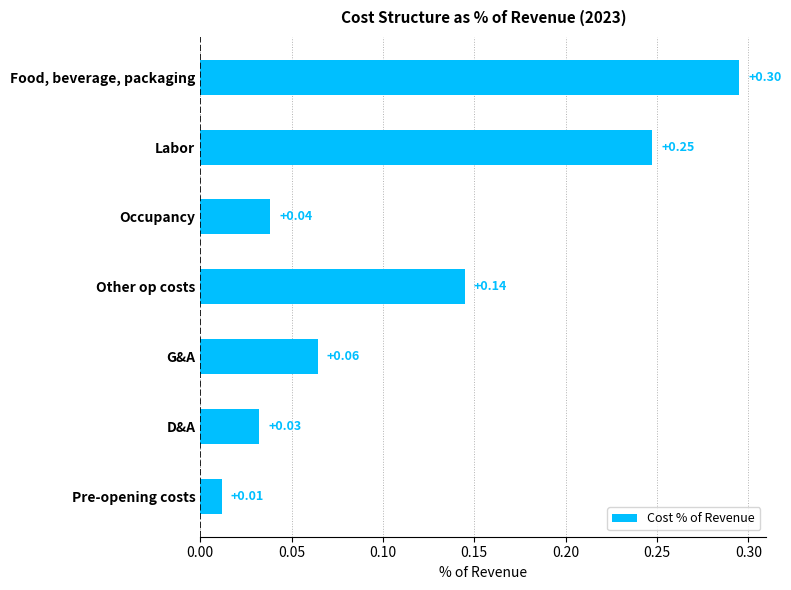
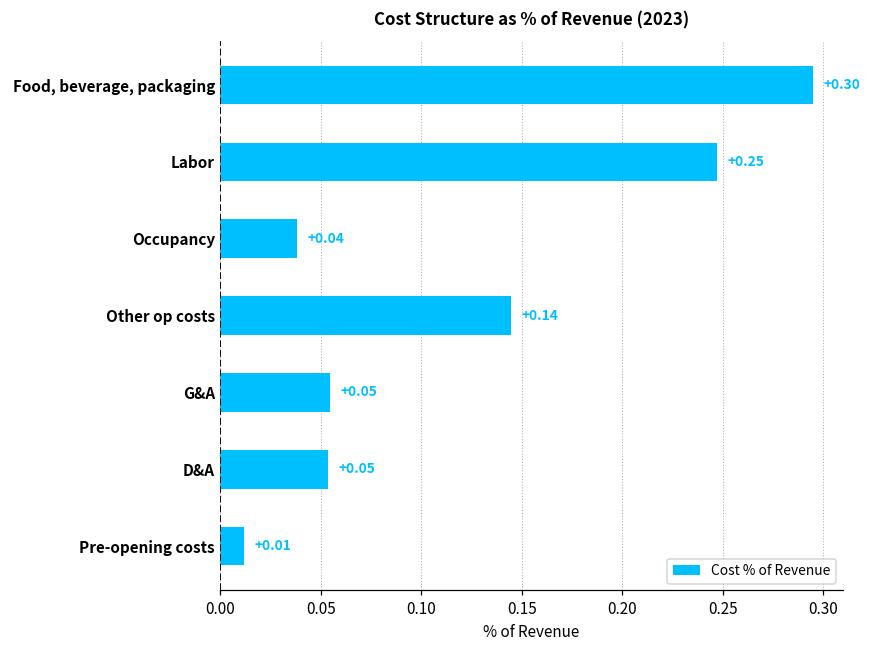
G&A: +0.06 -> +0.05
D&A: +0.03 -> +0.05
